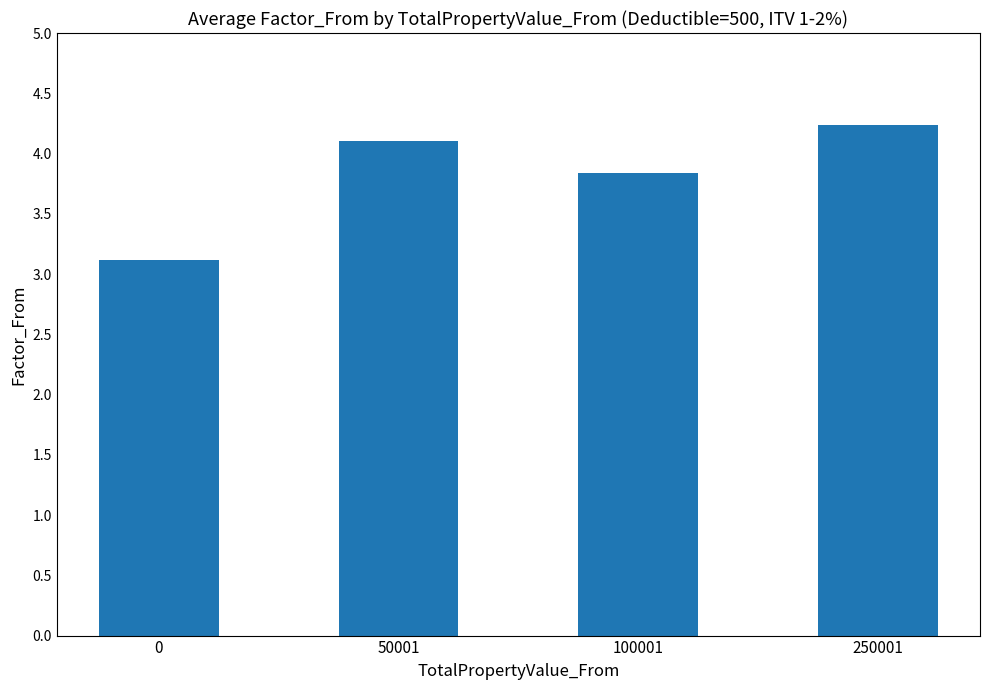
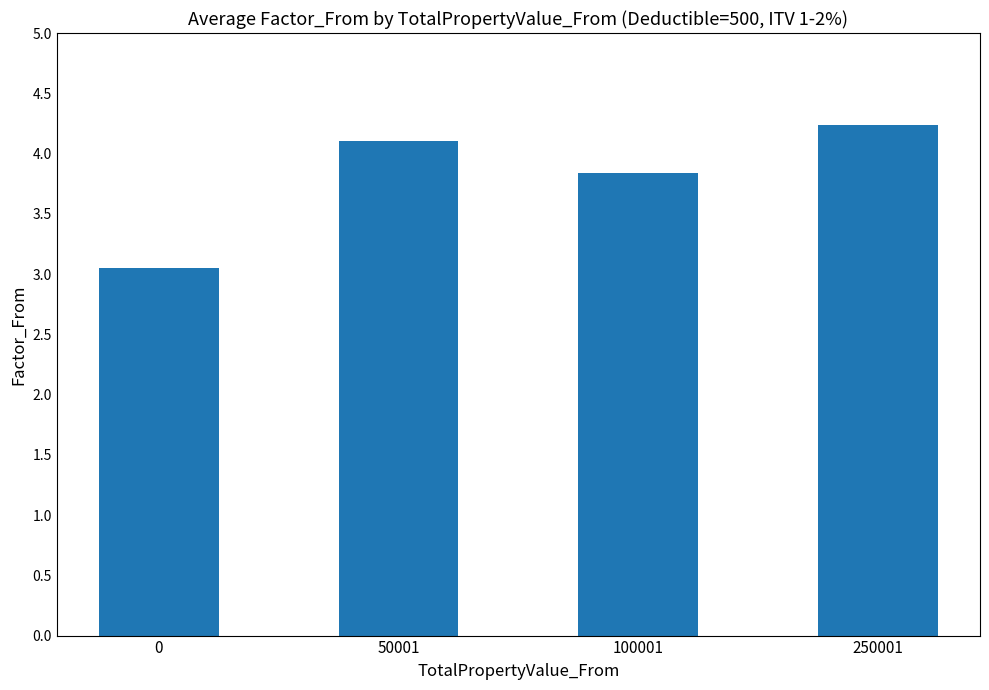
0: 3.12 -> 3.05
